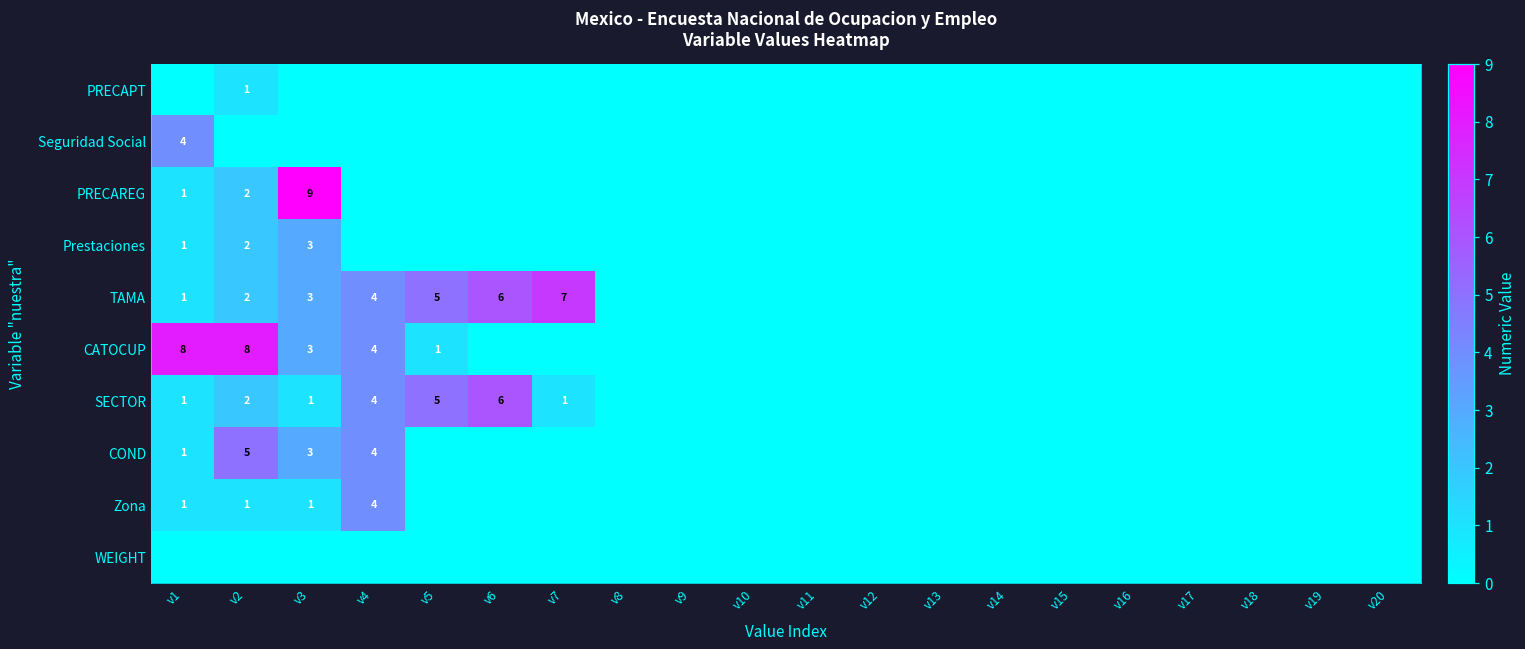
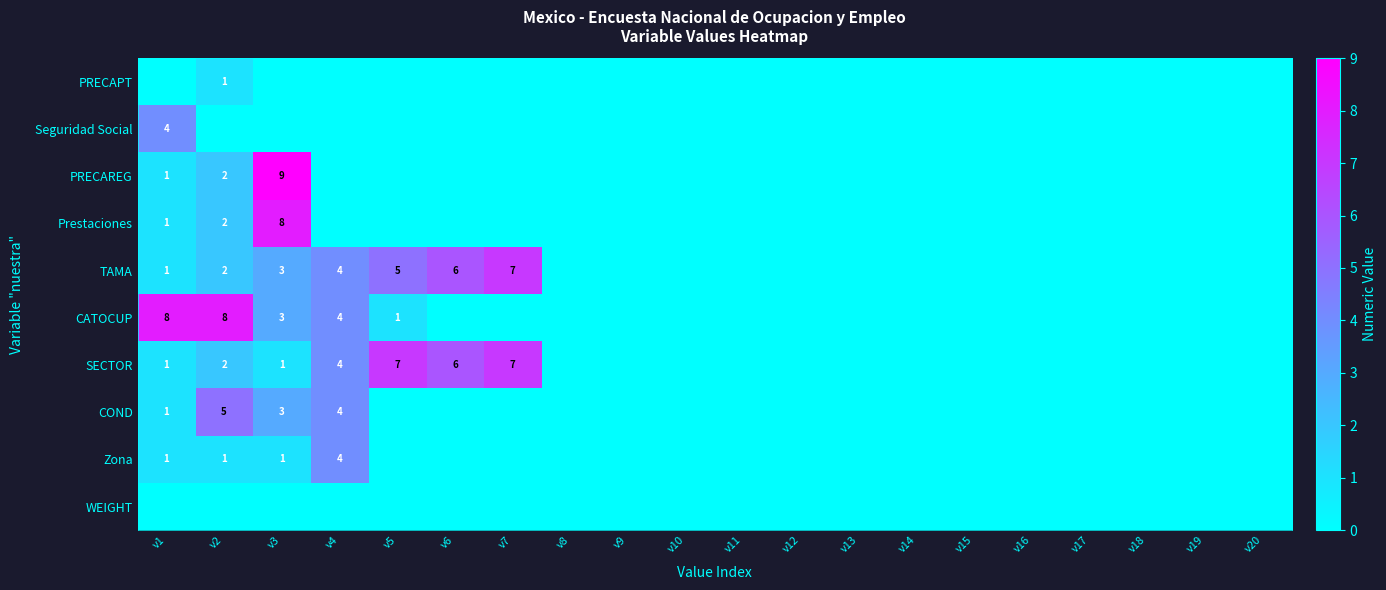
Prestaciones, v3: 3 -> 8
SECTOR, v5: 5 -> 7
SECTOR, v7: 1 -> 7
